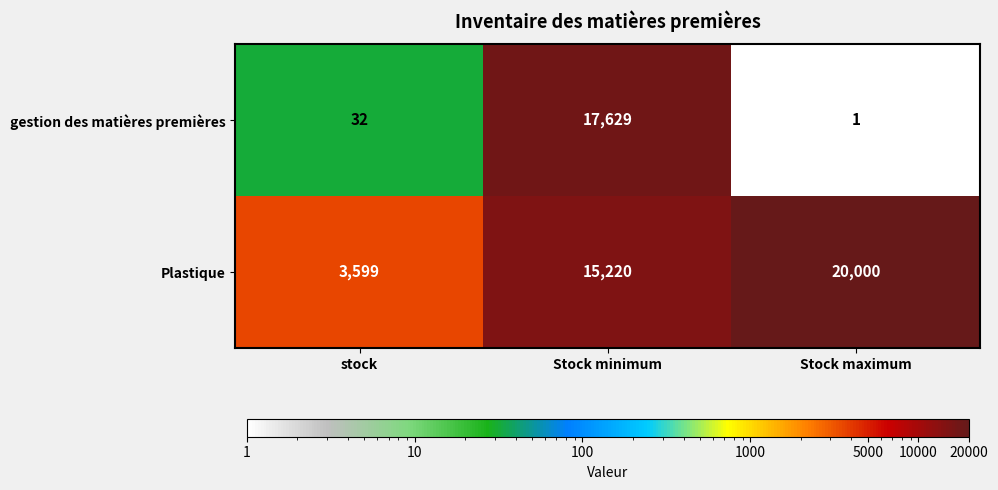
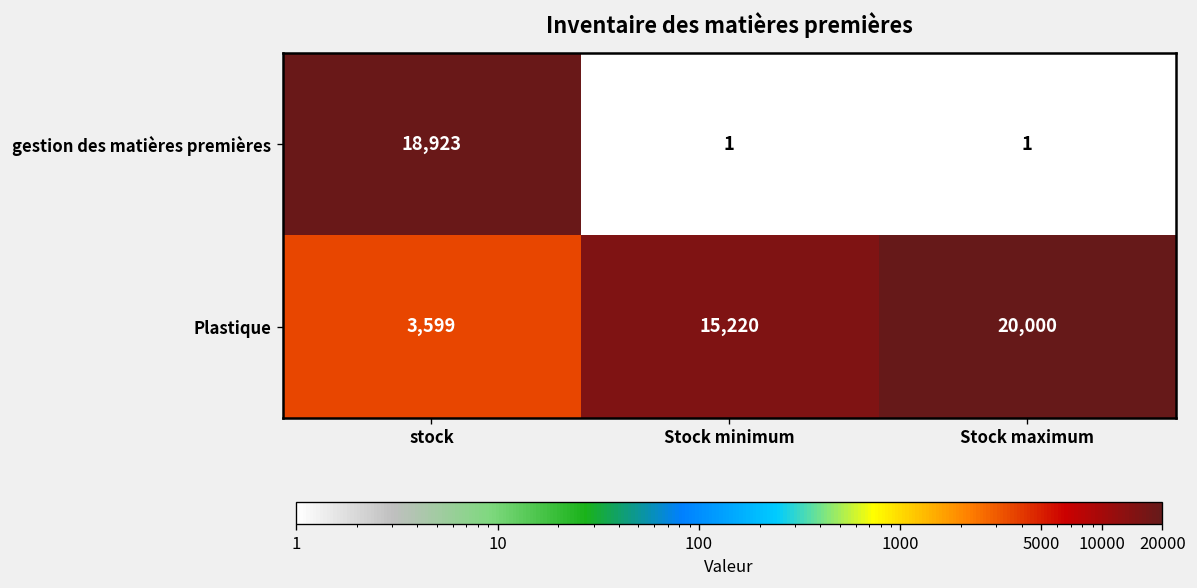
gestion des matières premières, stock: 32 -> 18,923
gestion des matières premières, Stock minimum: 17,629 -> 1
